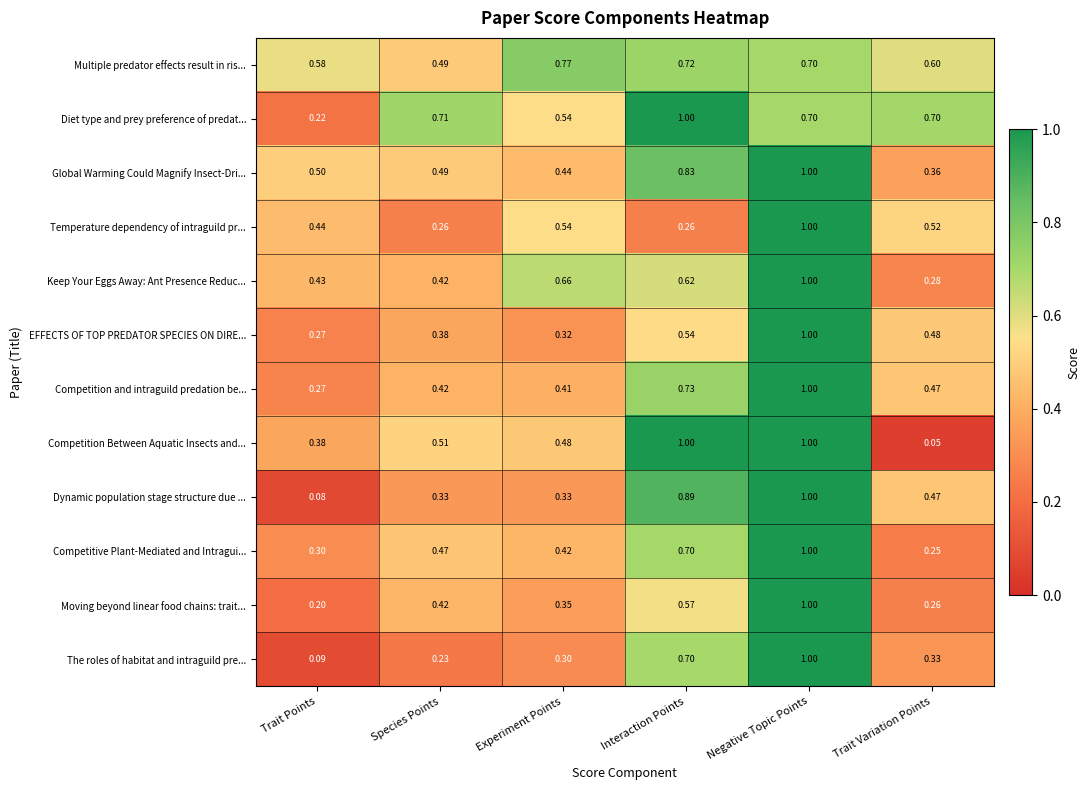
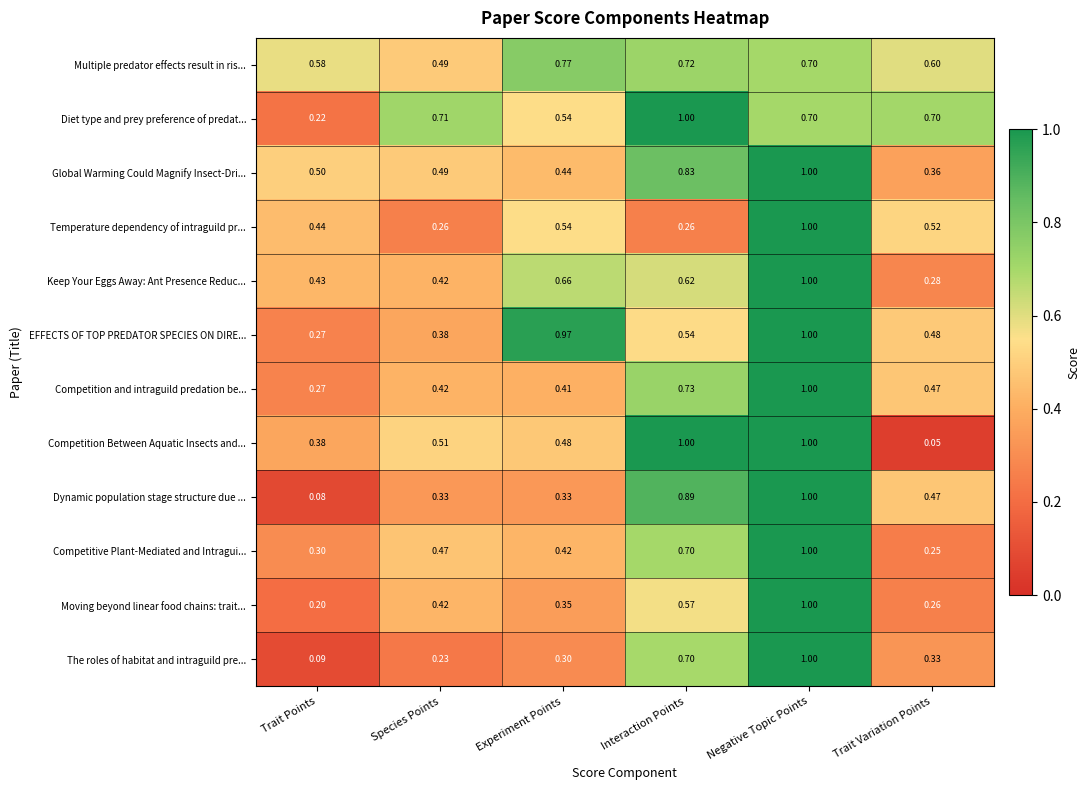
EFFECTS OF TOP PREDATOR SPECIES ON DIRE..., Experiment Points: 0.32 -> 0.97
